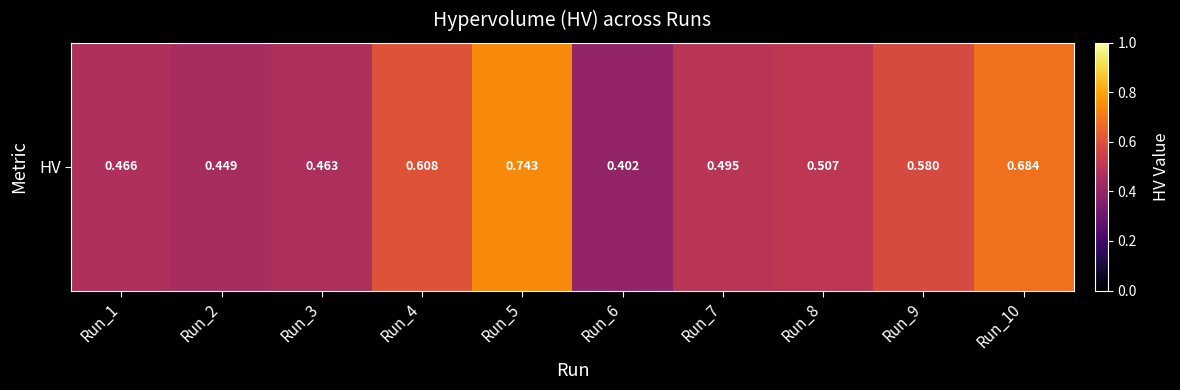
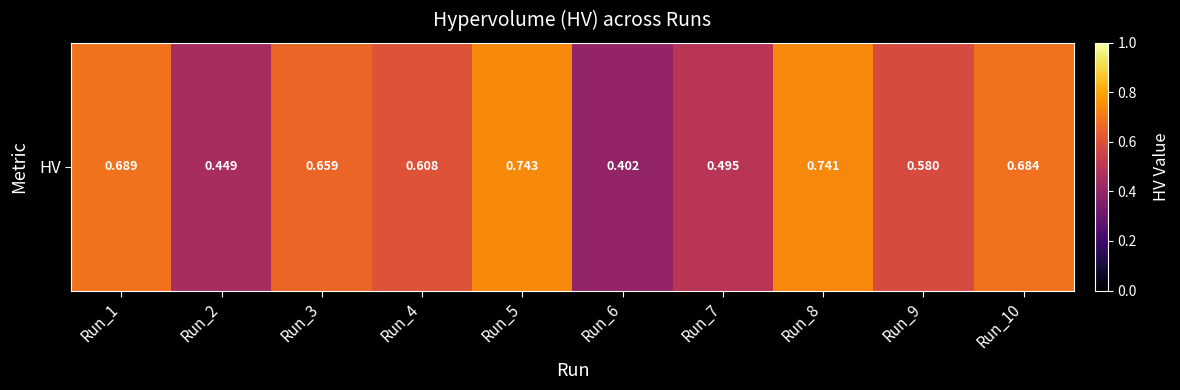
HV, Run_1: 0.466 -> 0.689
HV, Run_3: 0.463 -> 0.659
HV, Run_8: 0.507 -> 0.741
